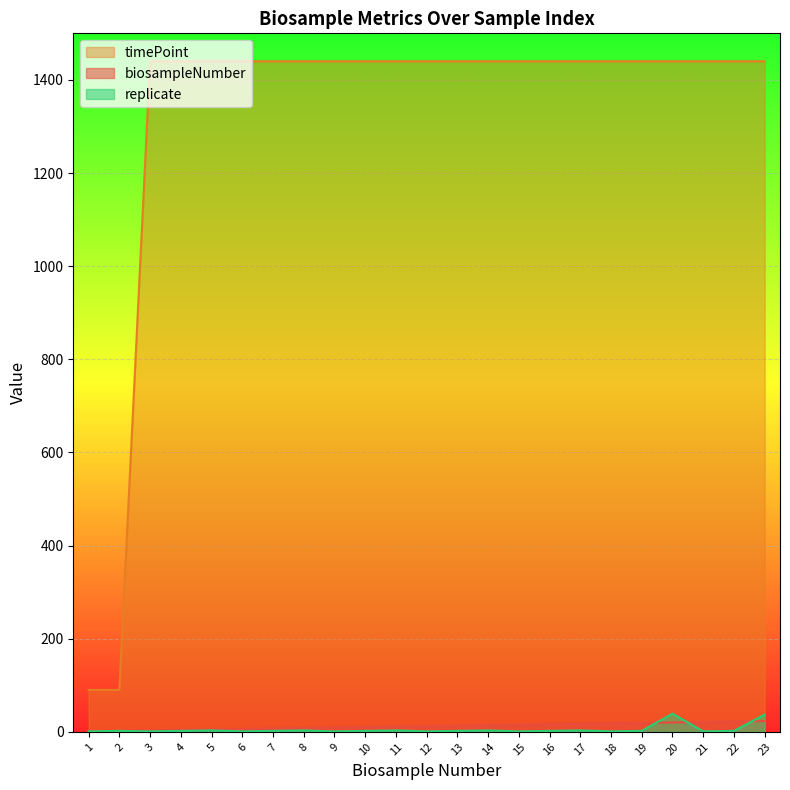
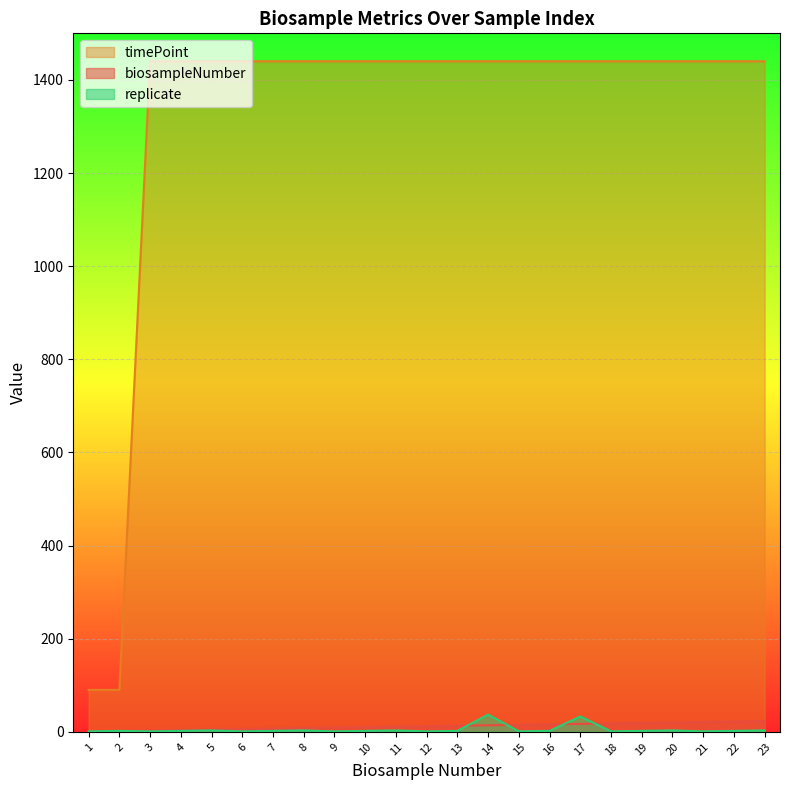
replicate, 14: 0 -> 40
replicate, 17: 0 -> 30
replicate, 20: 40 -> 0
replicate, 23: 40 -> 0
